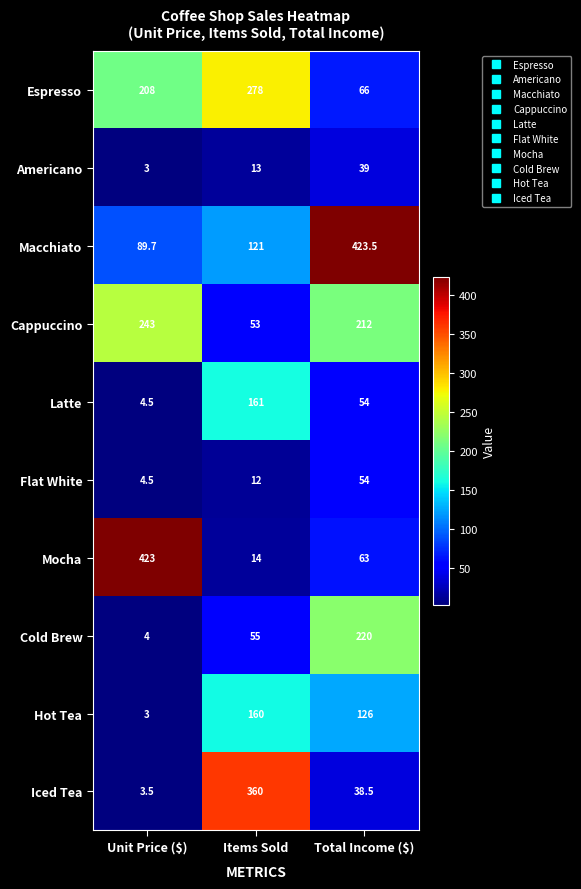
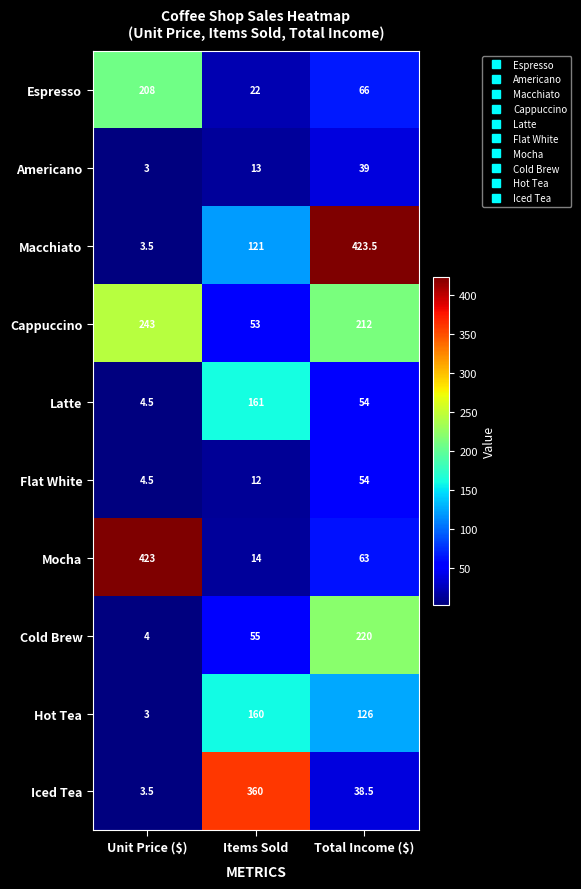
Espresso, Items Sold: 278 -> 22
Macchiato, Unit Price ($): 89.7 -> 3.5
